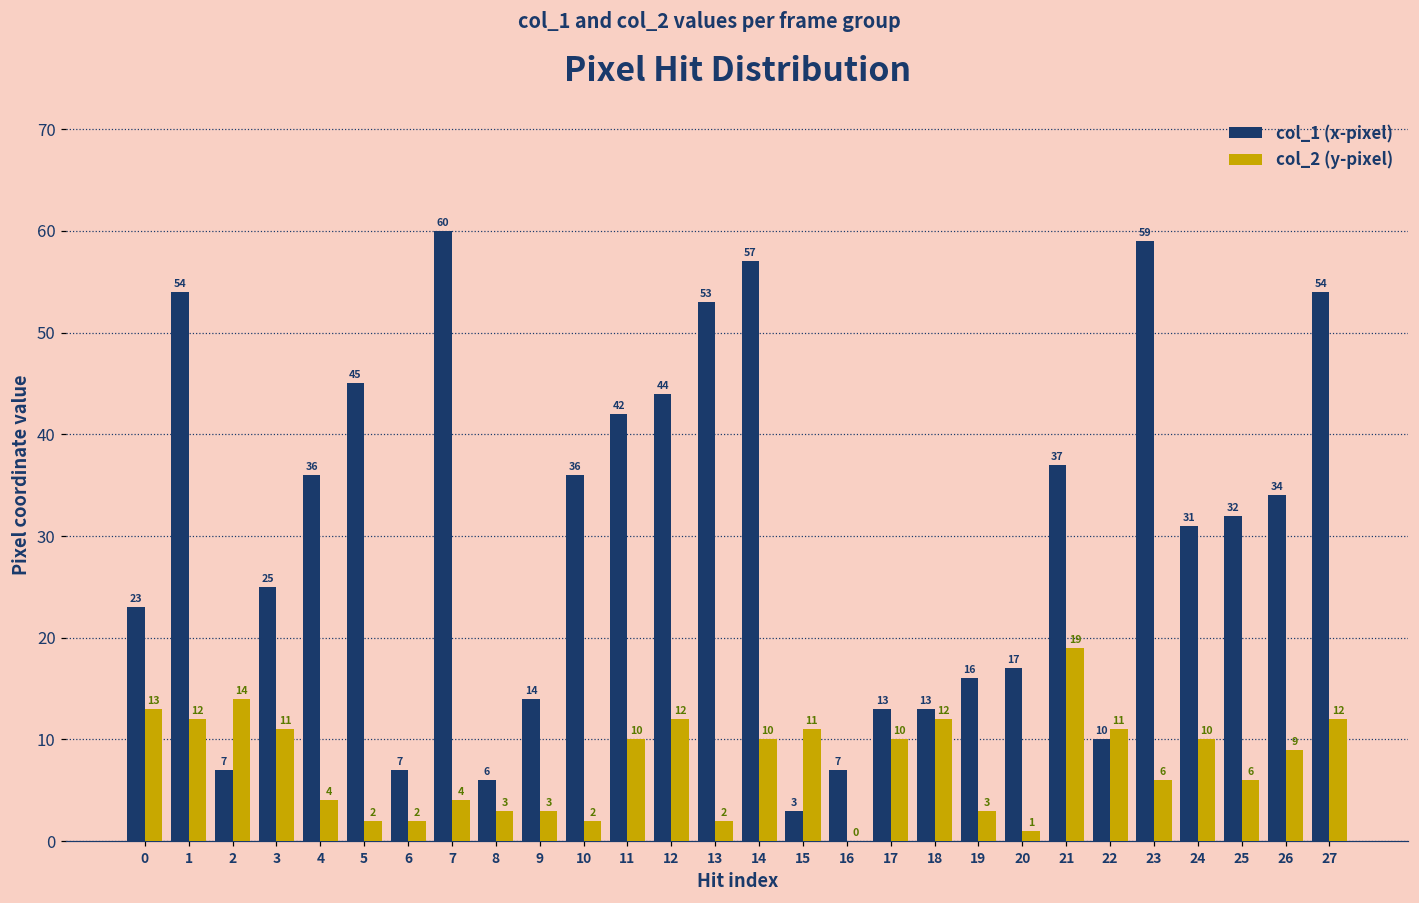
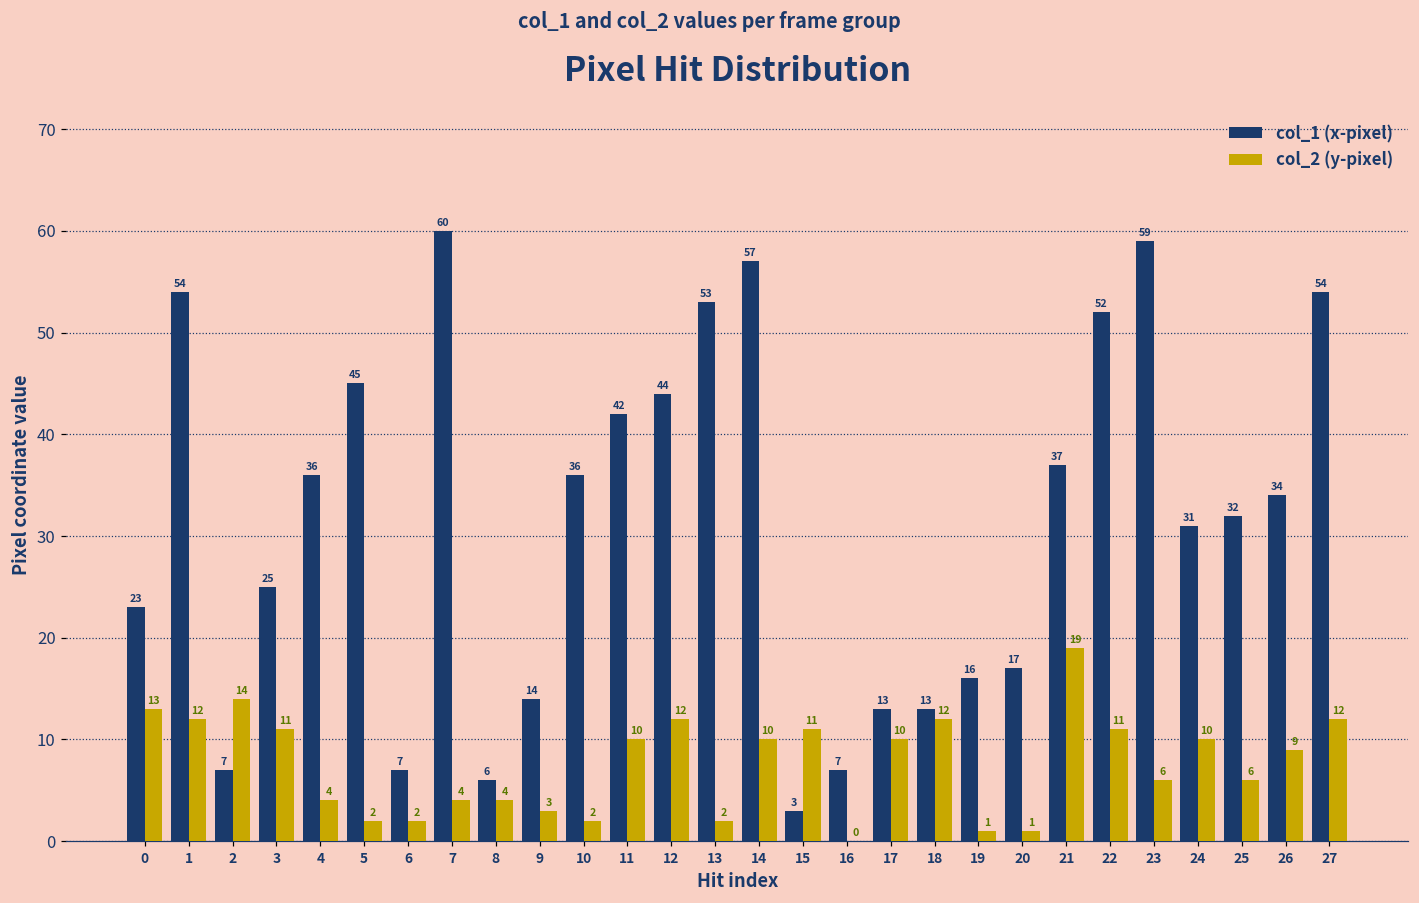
col_2 (y-pixel), 8: 3 -> 4
col_2 (y-pixel), 19: 3 -> 1
col_1 (x-pixel), 22: 10 -> 52
